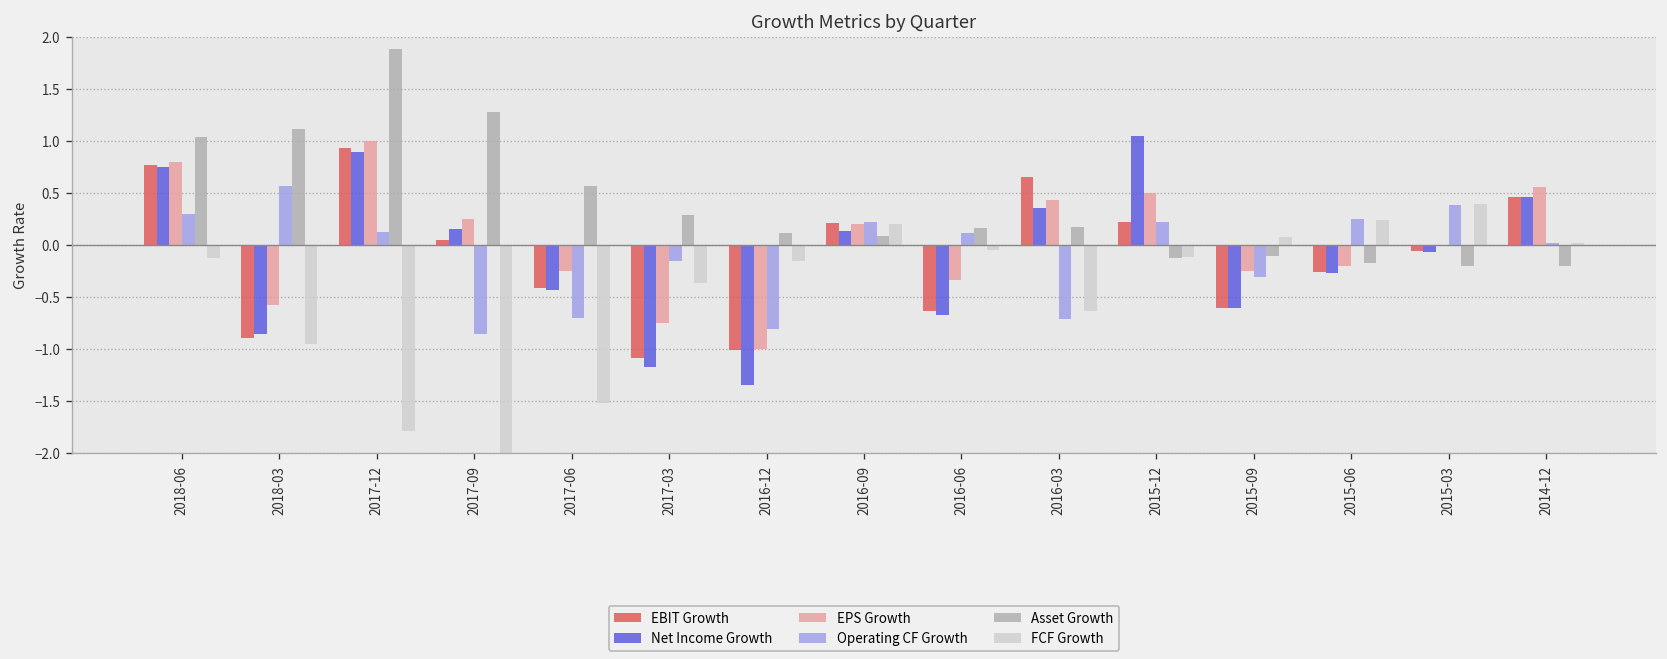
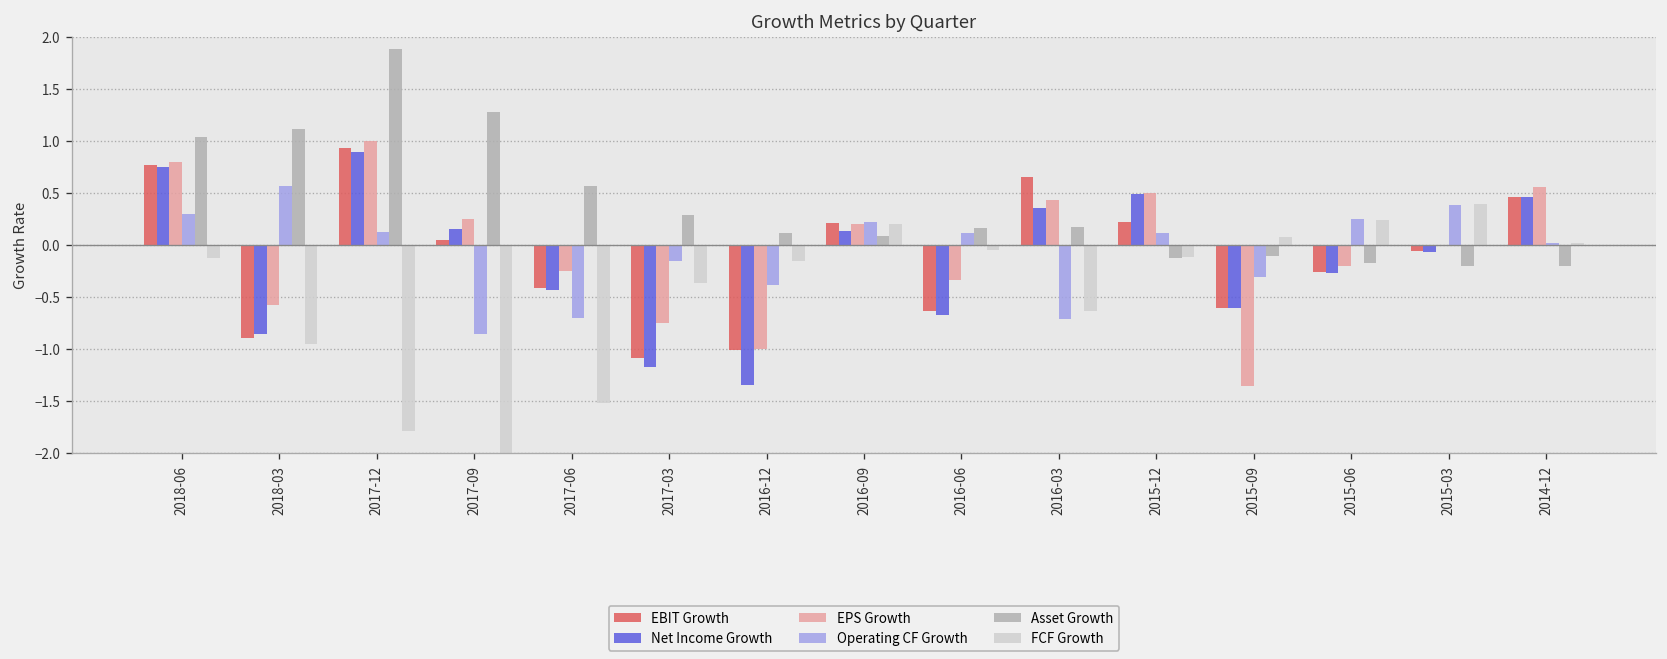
Operating CF Growth, 2016-12: -0.8 -> -0.4
Net Income Growth, 2015-12: 1.1 -> 0.5
Operating CF Growth, 2015-12: 0.2 -> 0.1
EPS Growth, 2015-09: -0.3 -> -1.4
